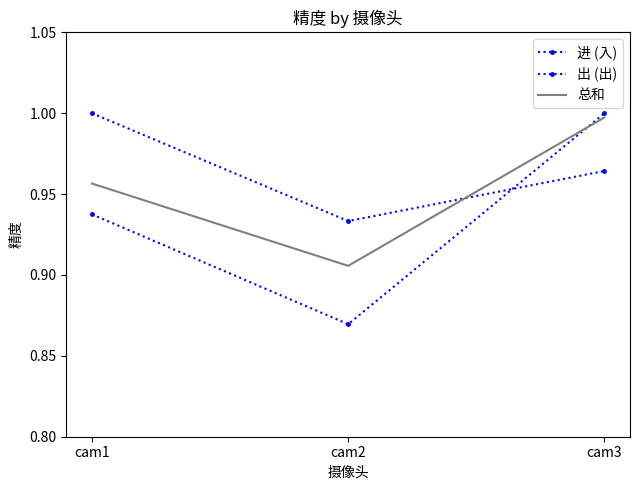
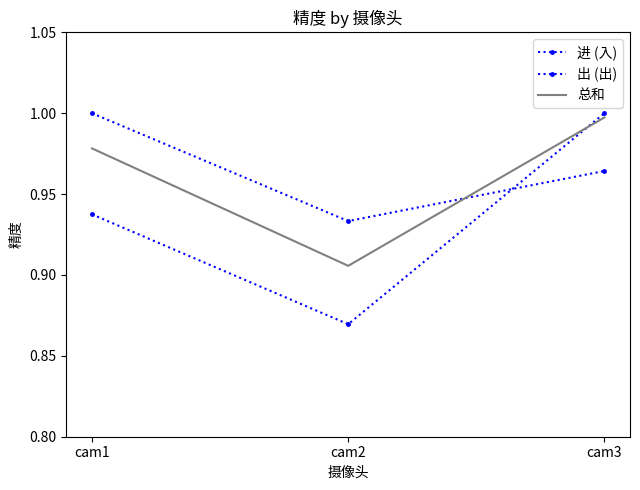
总和, cam1: 0.957 -> 0.978
